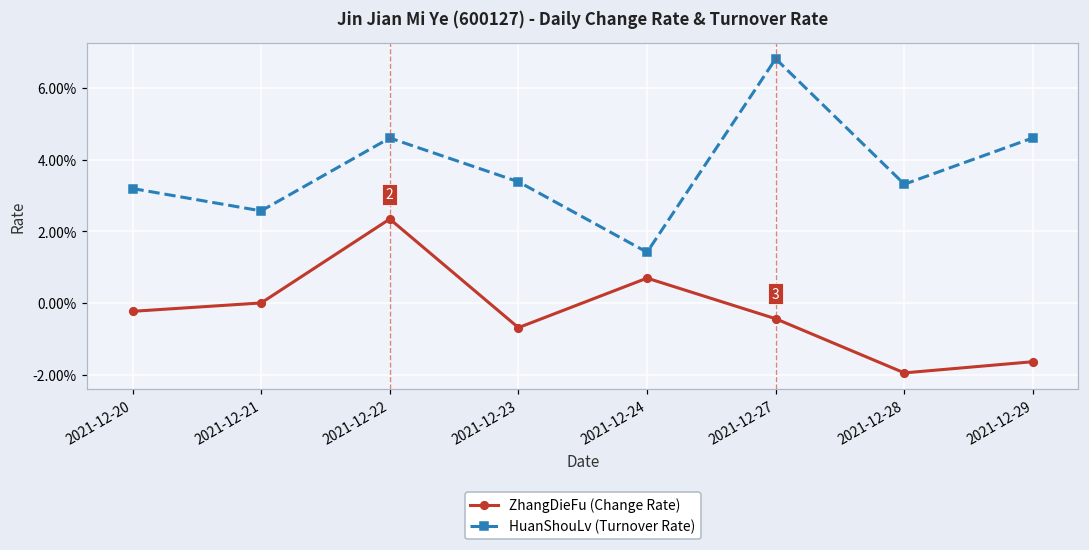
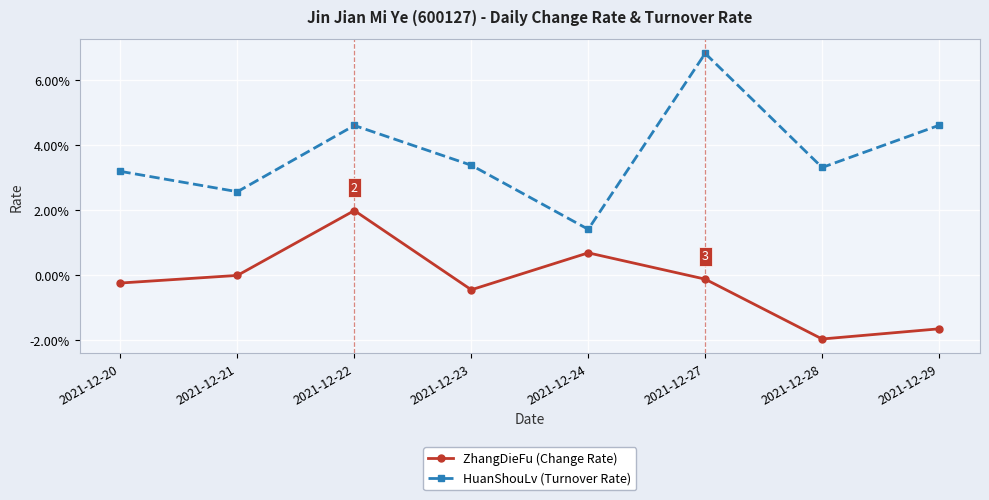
ZhangDieFu (Change Rate), 2021-12-22: 2.3% -> 2.0%
ZhangDieFu (Change Rate), 2021-12-23: -0.7% -> -0.4%
ZhangDieFu (Change Rate), 2021-12-27: -0.4% -> -0.1%
